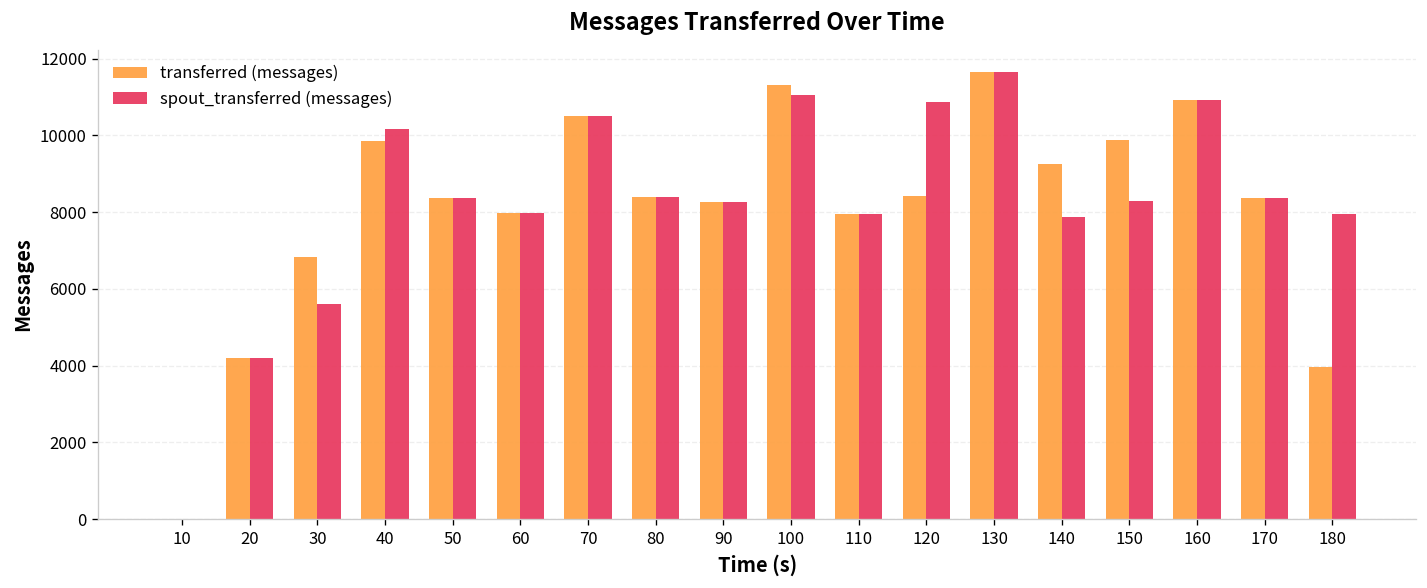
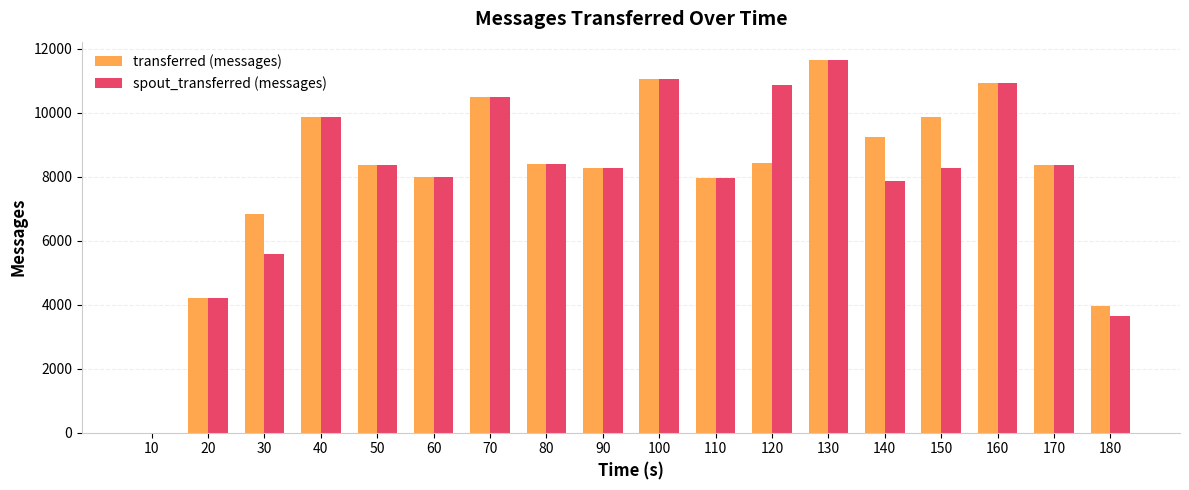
spout_transferred (messages), 40: 10200 -> 9900
transferred (messages), 100: 11300 -> 11000
spout_transferred (messages), 180: 7900 -> 3700
